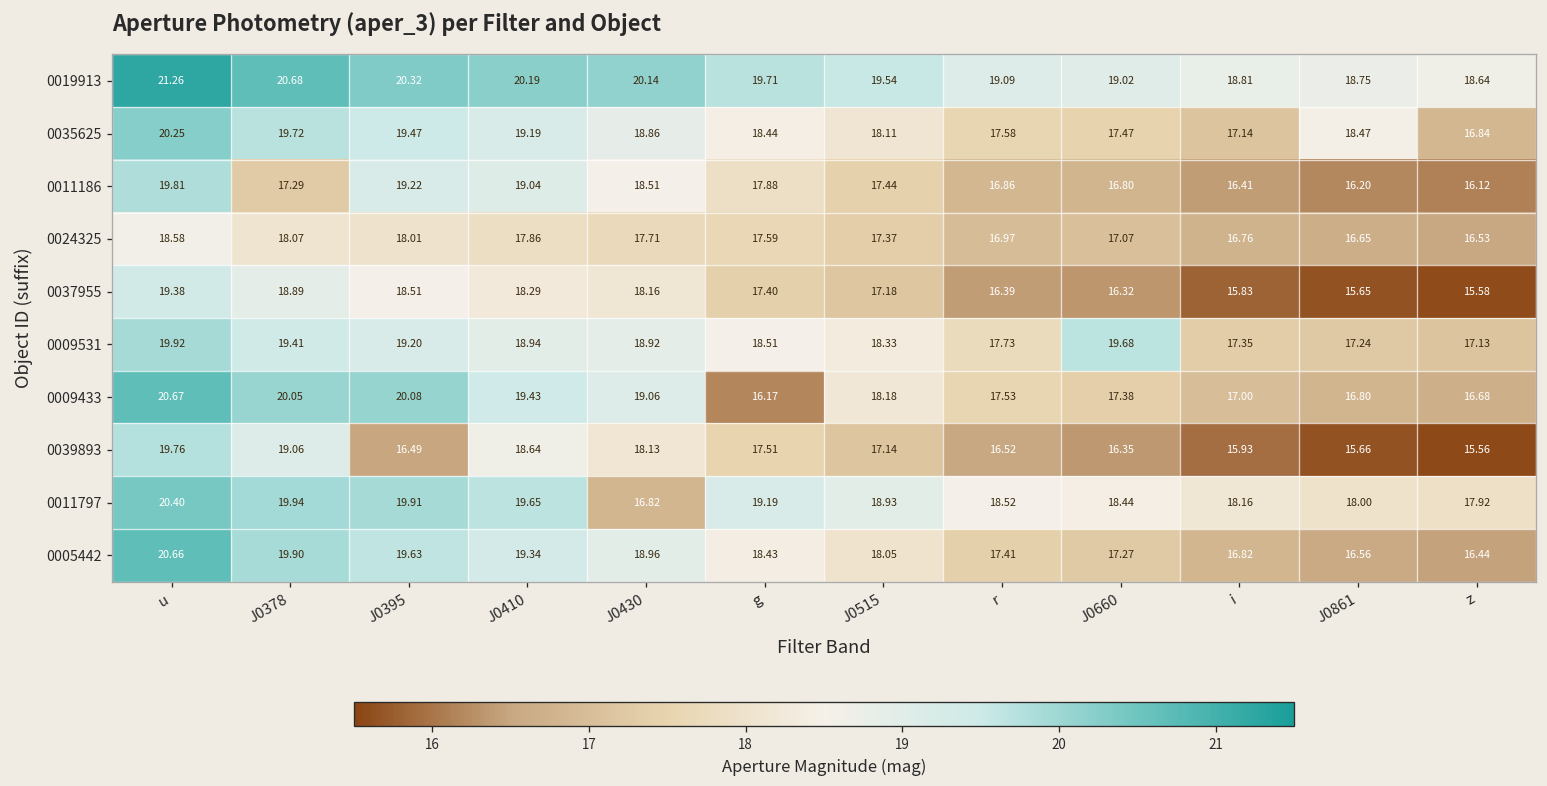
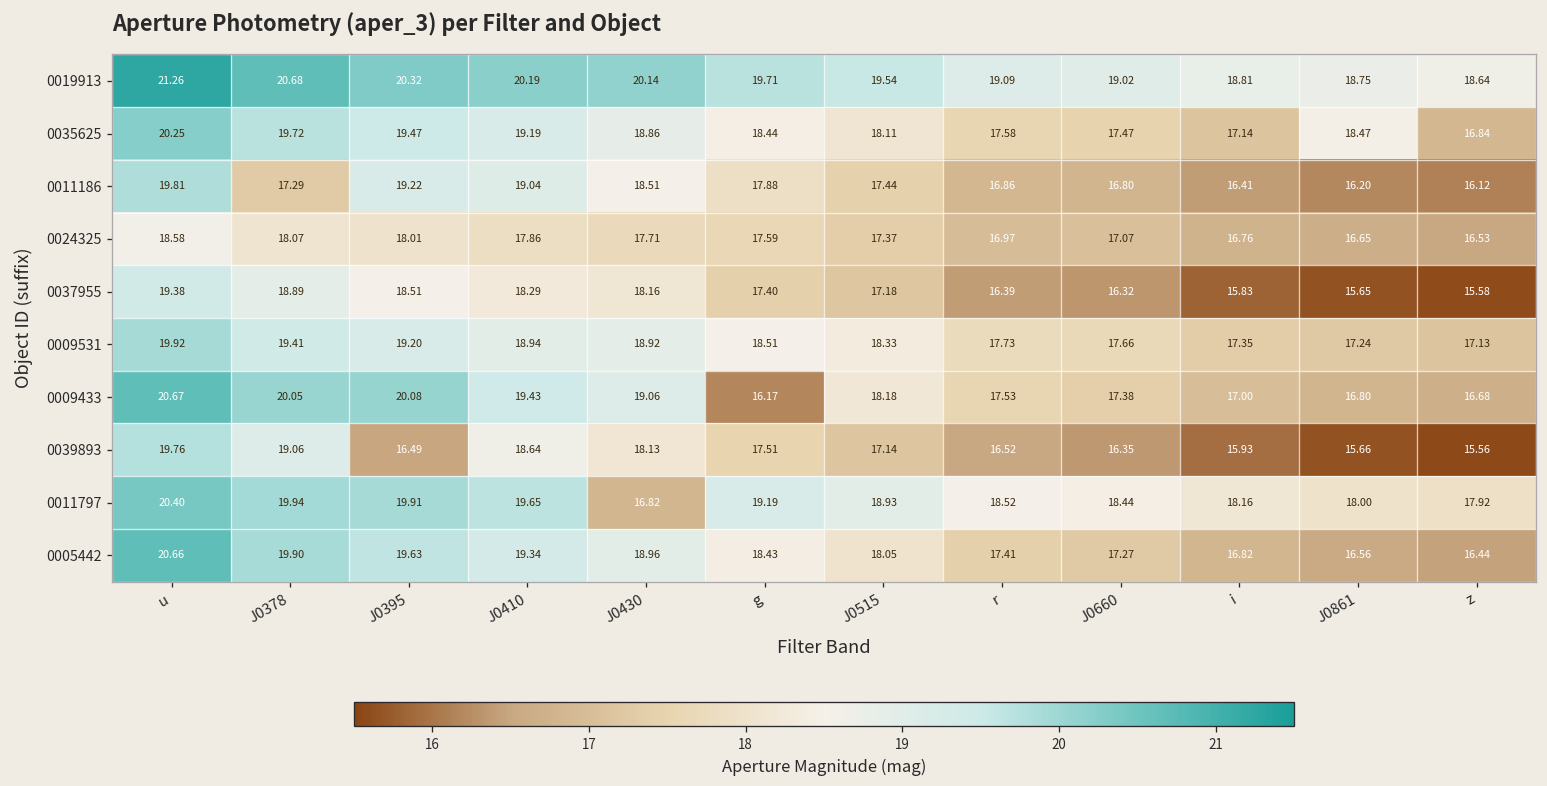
0009531, J0660: 19.68 -> 17.66
